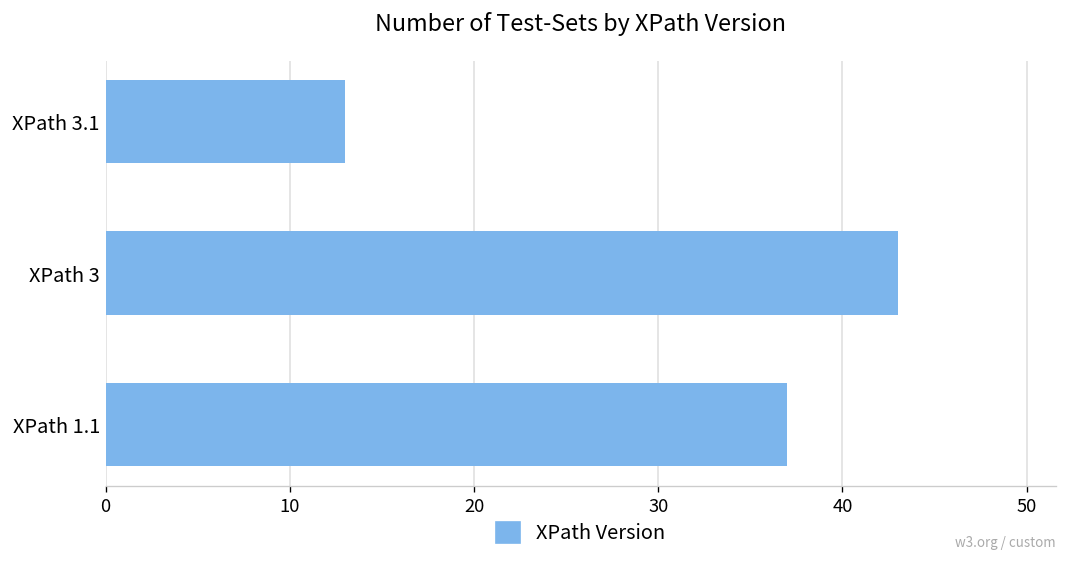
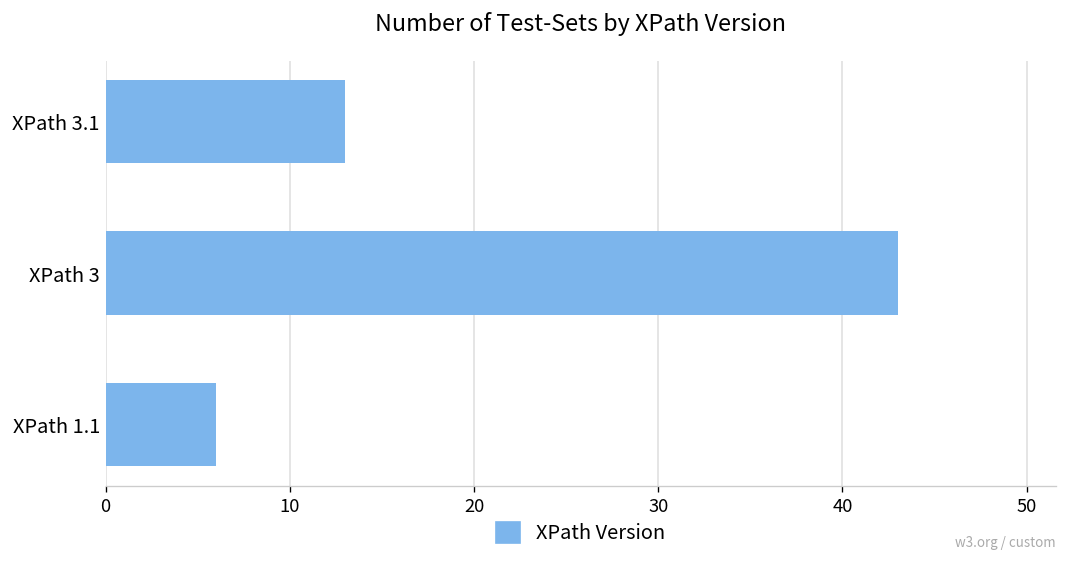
XPath 1.1: 37 -> 6
